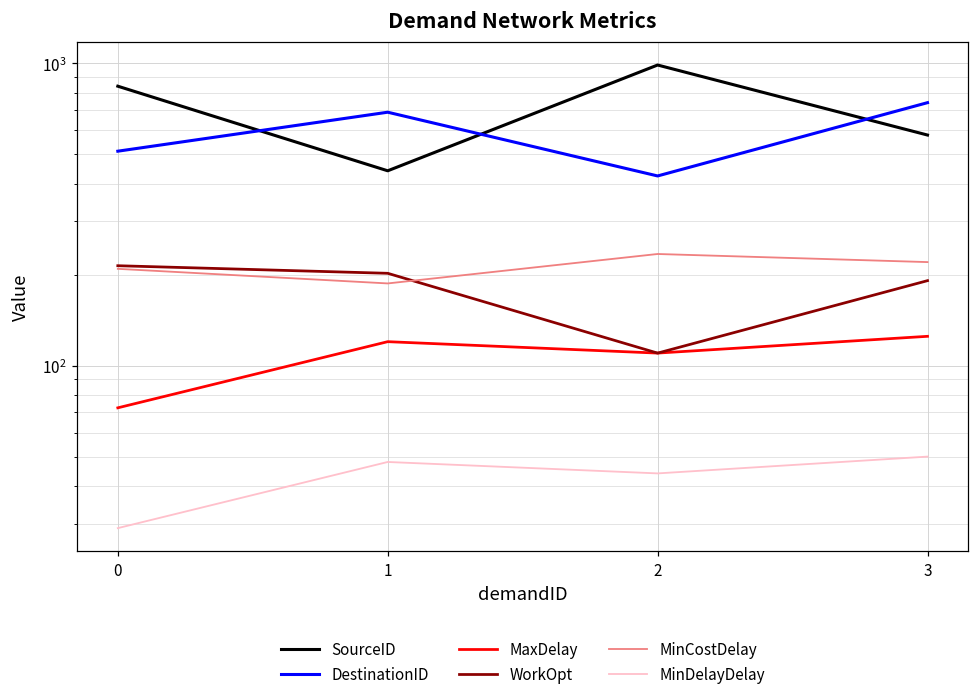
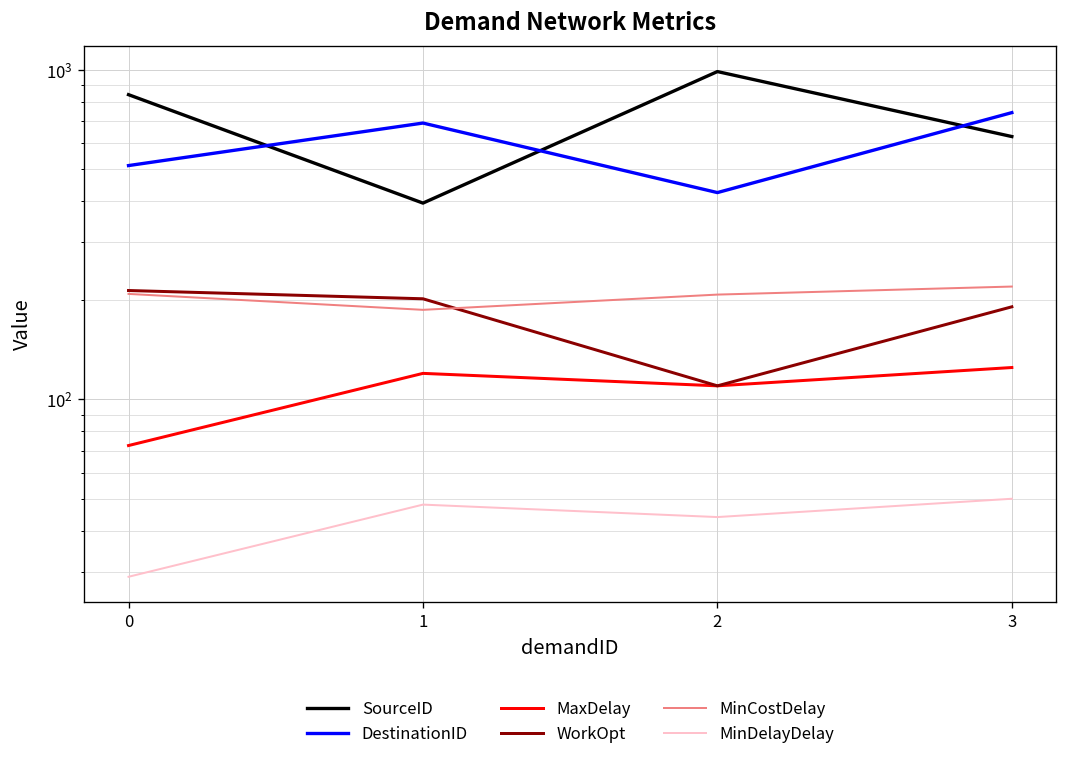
SourceID, 1: 440 -> 390
MinCostDelay, 2: 230 -> 210
SourceID, 3: 580 -> 630
